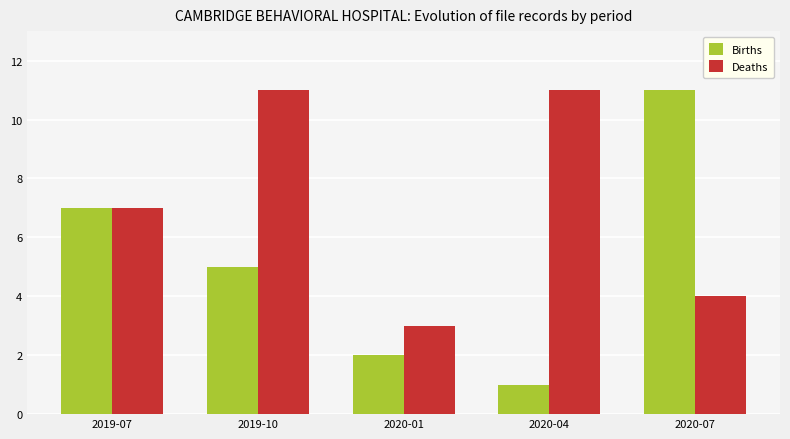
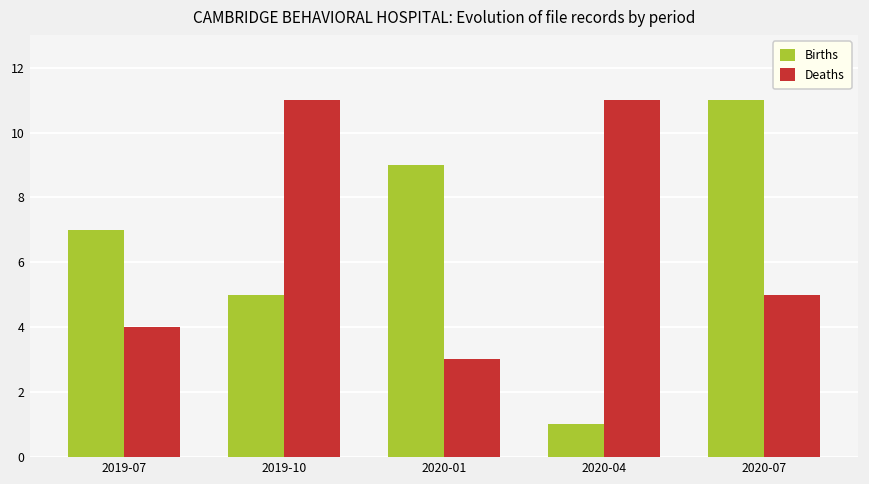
Deaths, 2019-07: 7 -> 4
Births, 2020-01: 2 -> 9
Deaths, 2020-07: 4 -> 5
